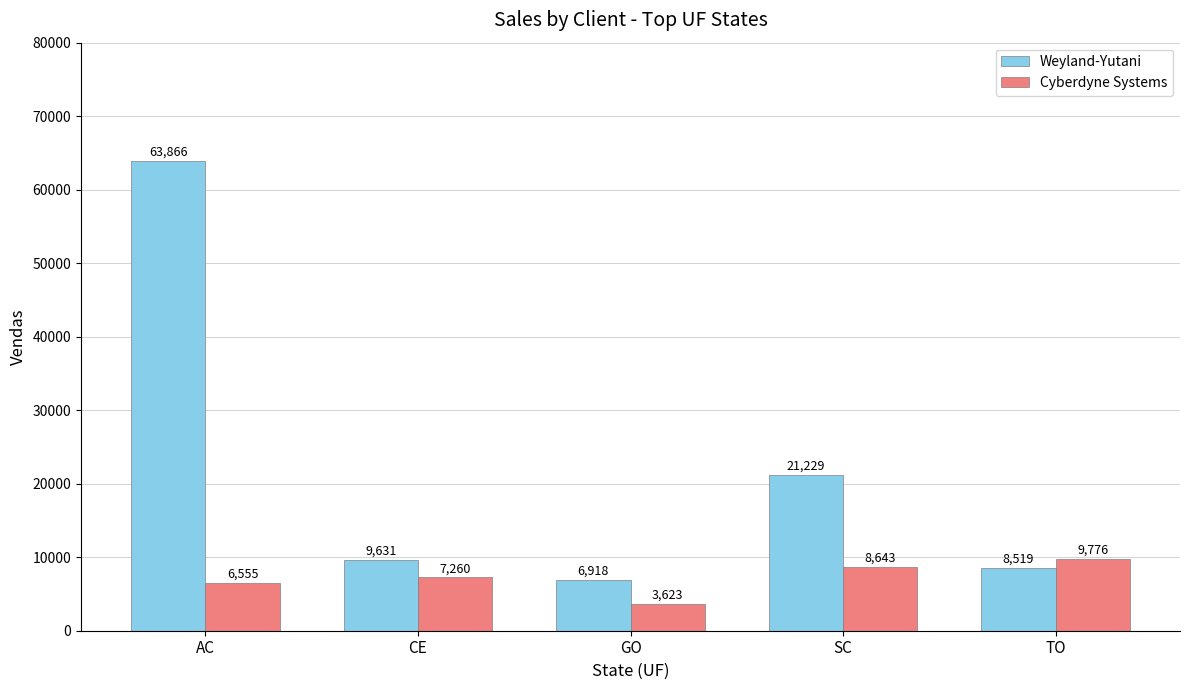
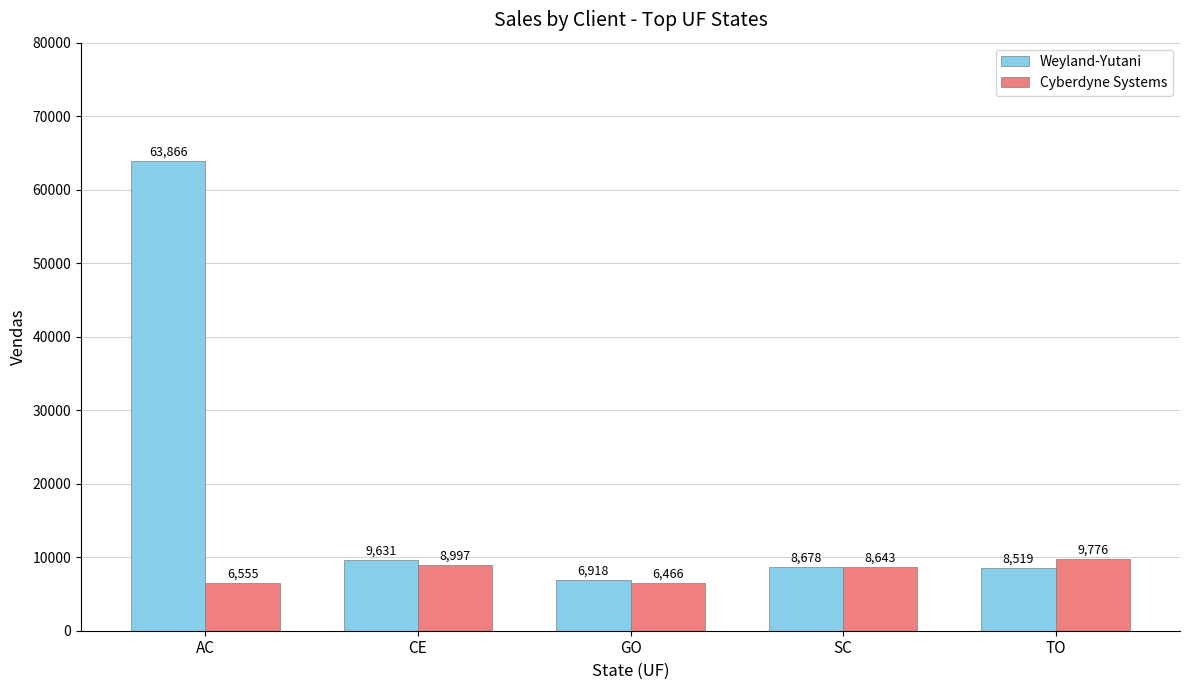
Cyberdyne Systems, CE: 7,260 -> 8,997
Cyberdyne Systems, GO: 3,623 -> 6,466
Weyland-Yutani, SC: 21,229 -> 8,678
